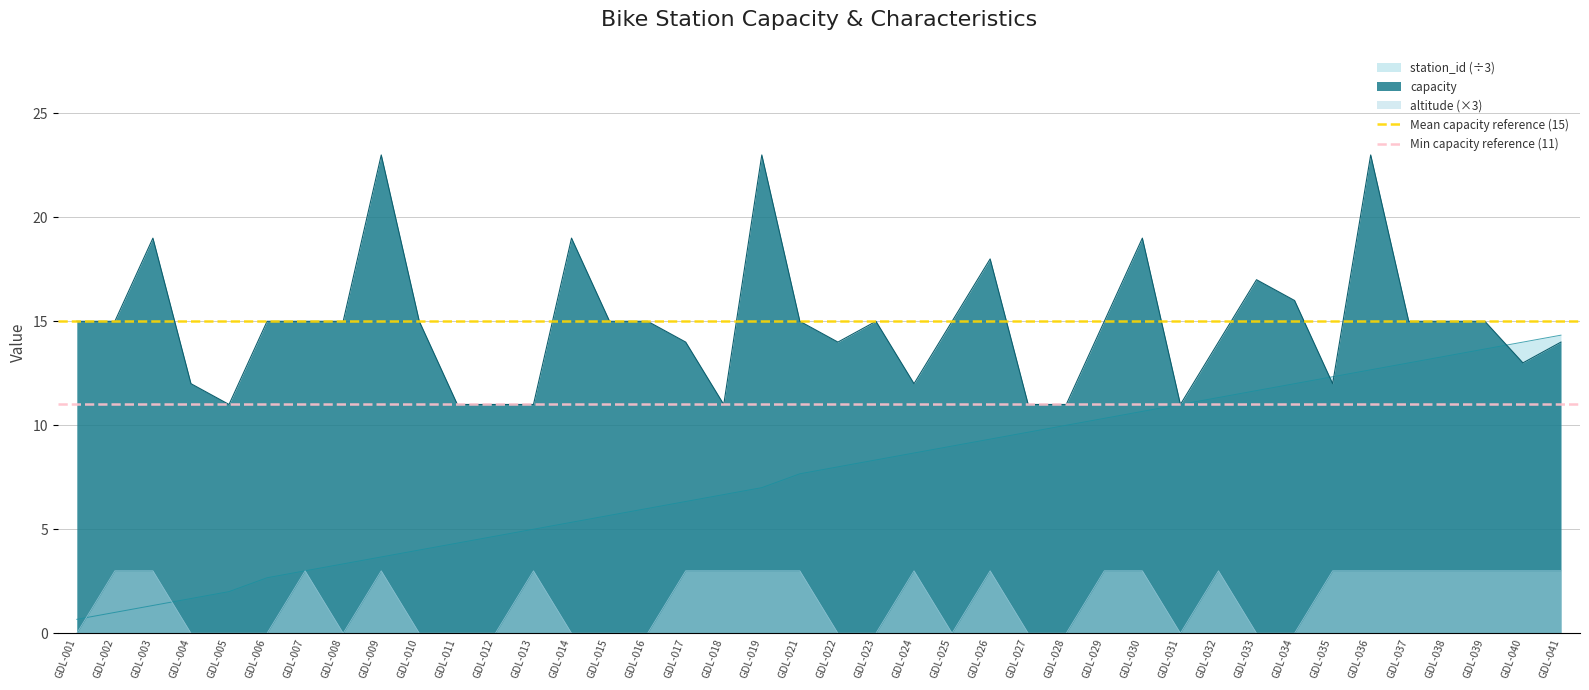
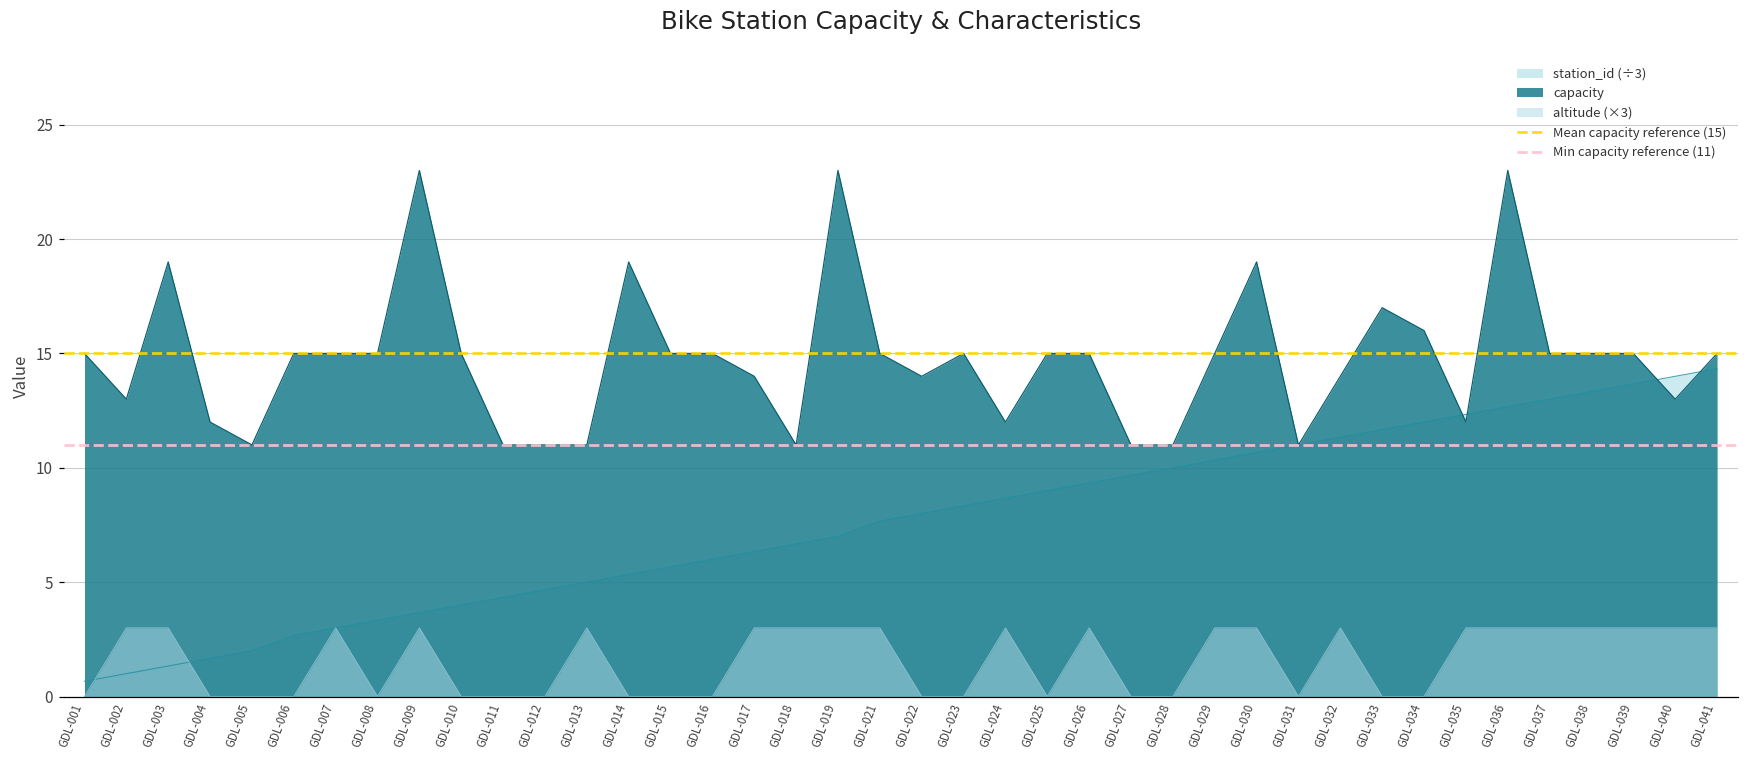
capacity, GDL-002: 15 -> 13
capacity, GDL-026: 18 -> 15
capacity, GDL-041: 14 -> 15
